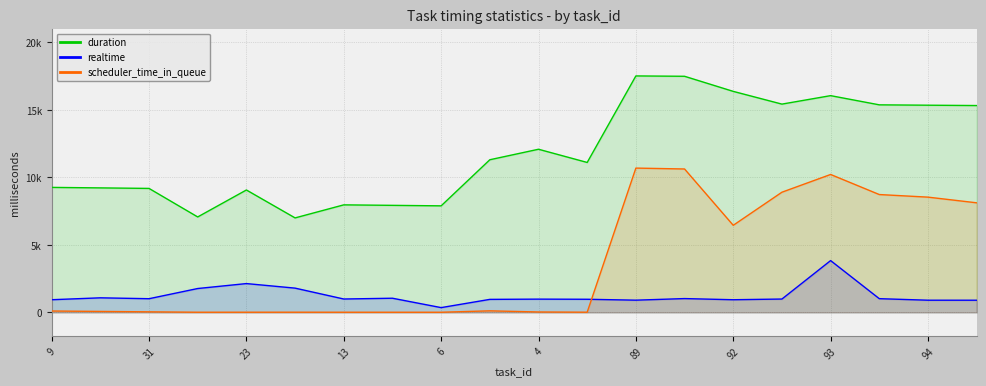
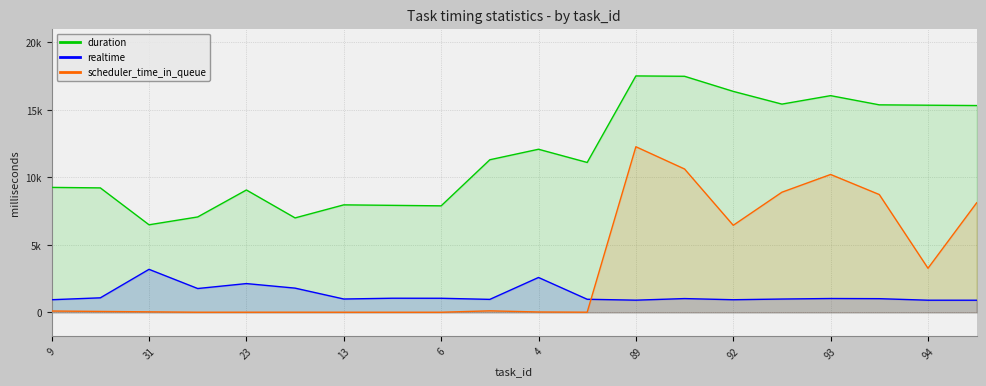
duration, 31: 9200 -> 6500
realtime, 31: 1000 -> 3200
realtime, 6: 400 -> 1000
realtime, 4: 1000 -> 2600
scheduler_time_in_queue, 89: 10700 -> 12300
realtime, 93: 3800 -> 1000
scheduler_time_in_queue, 94: 8500 -> 3300
